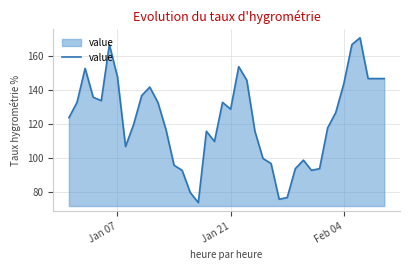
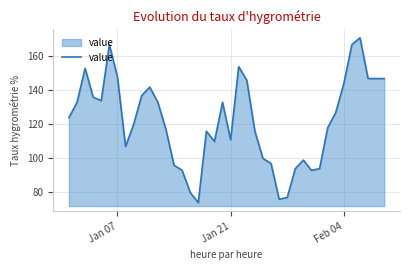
Jan 21: 129 -> 111
